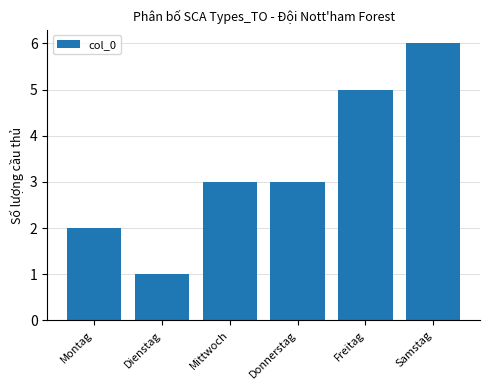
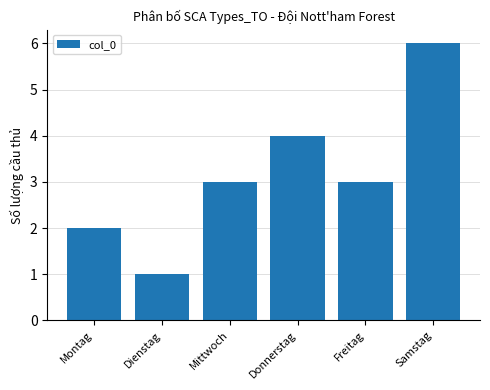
Donnerstag: 3 -> 4
Freitag: 5 -> 3
